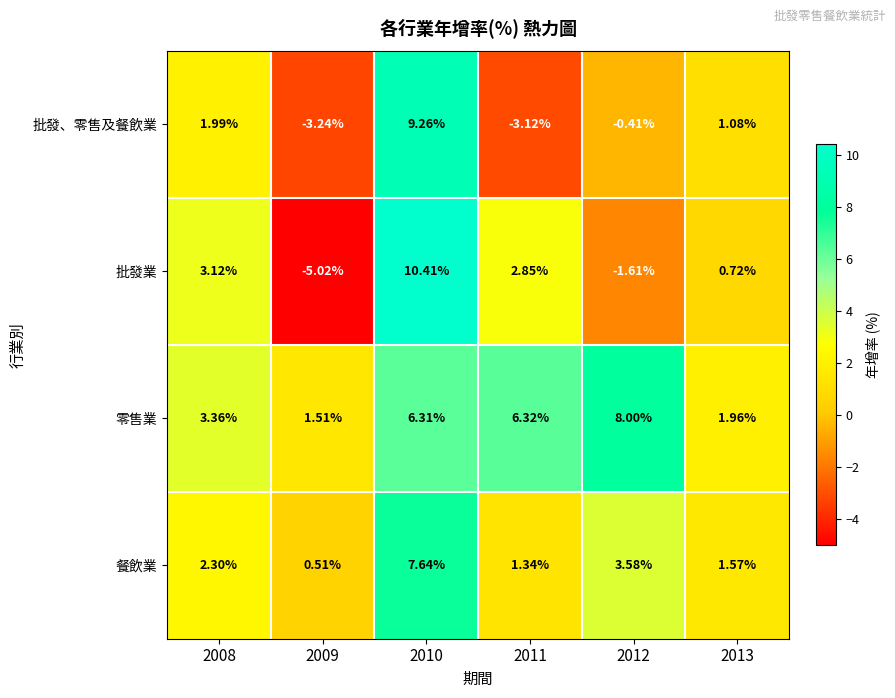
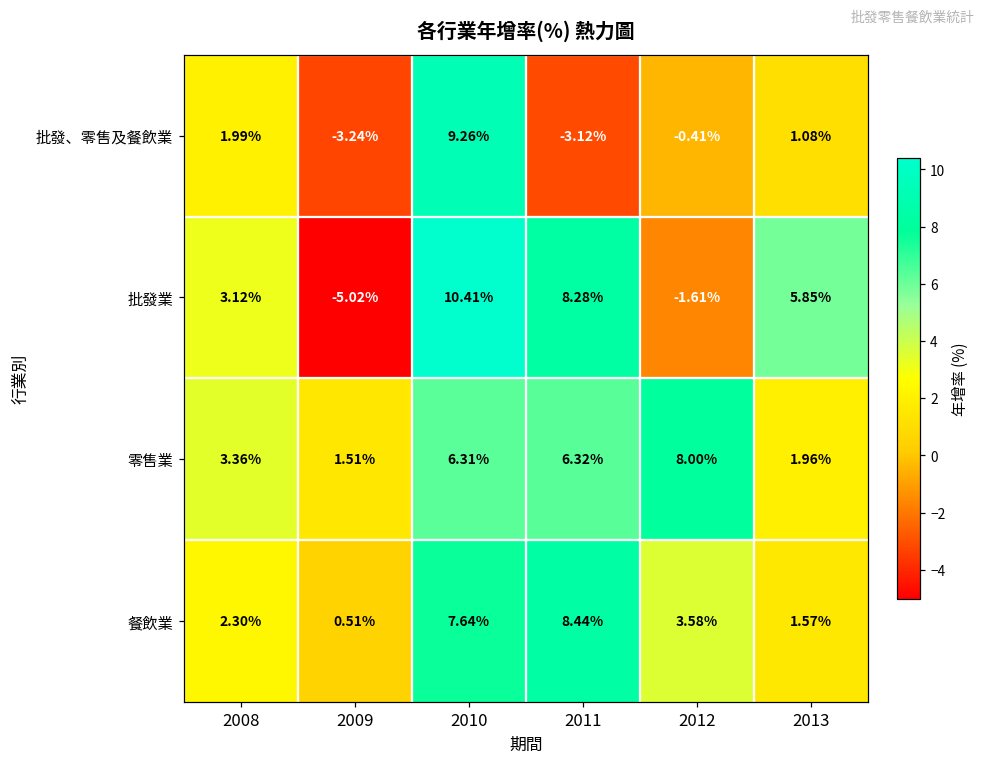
批發業, 2011: 2.85% -> 8.28%
批發業, 2013: 0.72% -> 5.85%
餐飲業, 2011: 1.34% -> 8.44%
